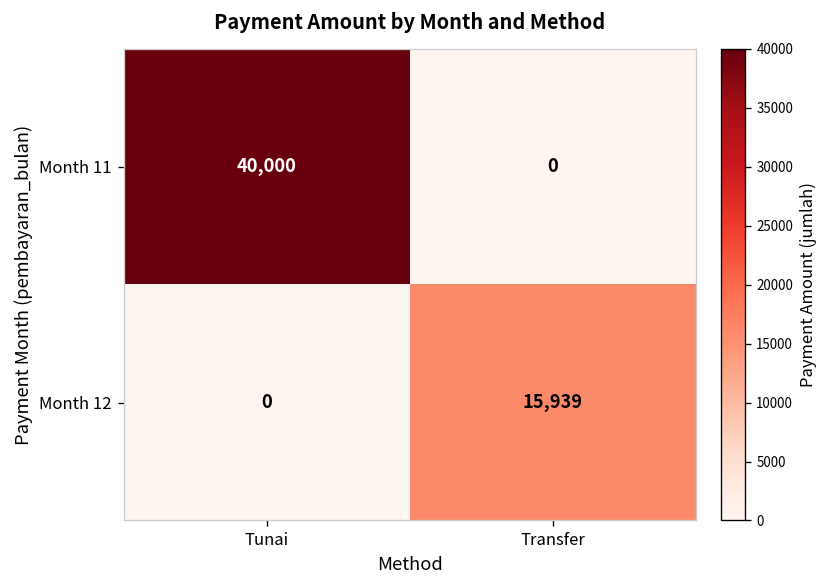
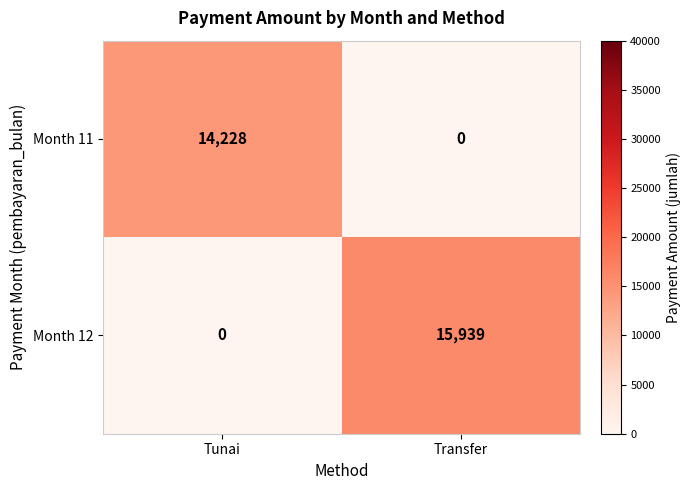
Month 11, Tunai: 40,000 -> 14,228
